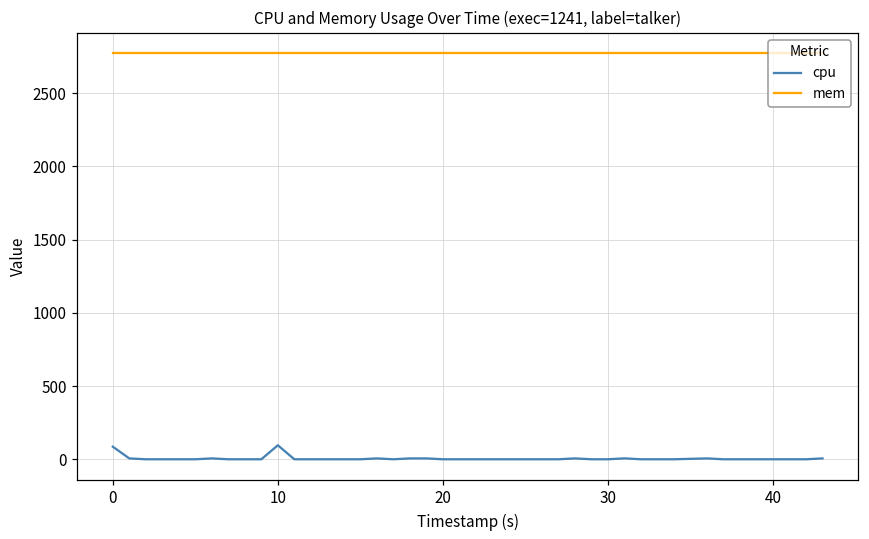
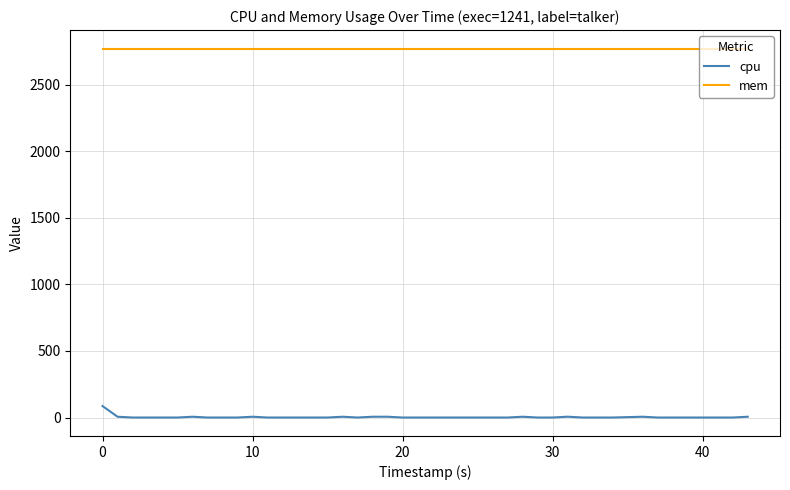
cpu, 10: 100 -> 10
